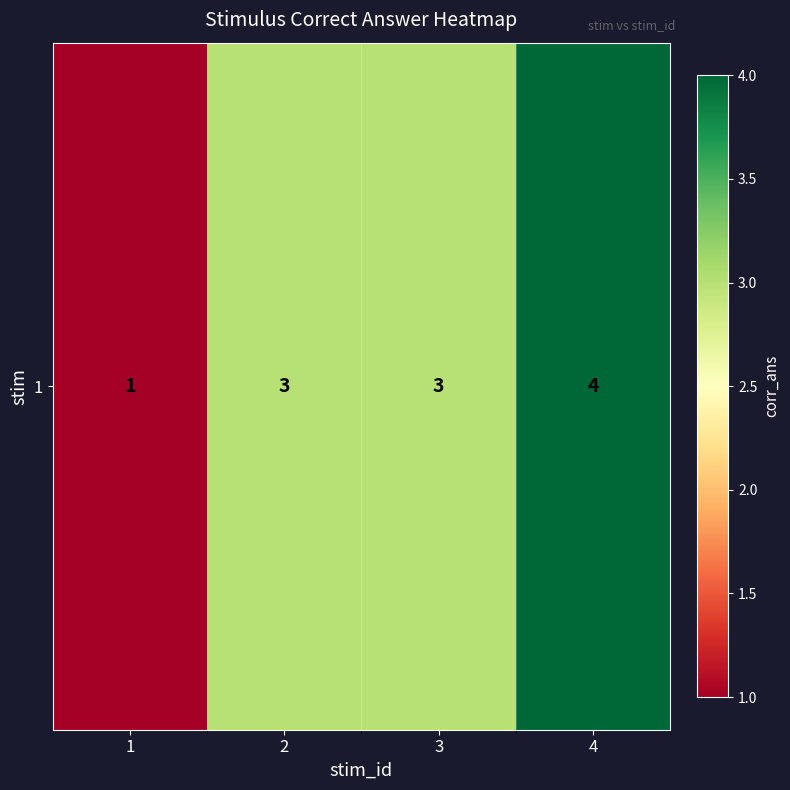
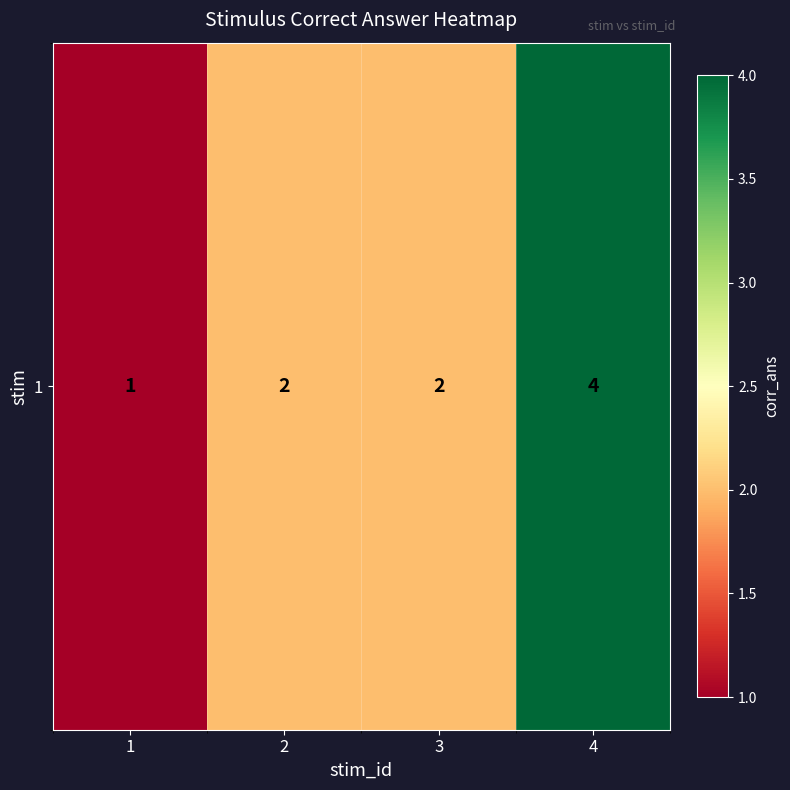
1, 2: 3 -> 2
1, 3: 3 -> 2
